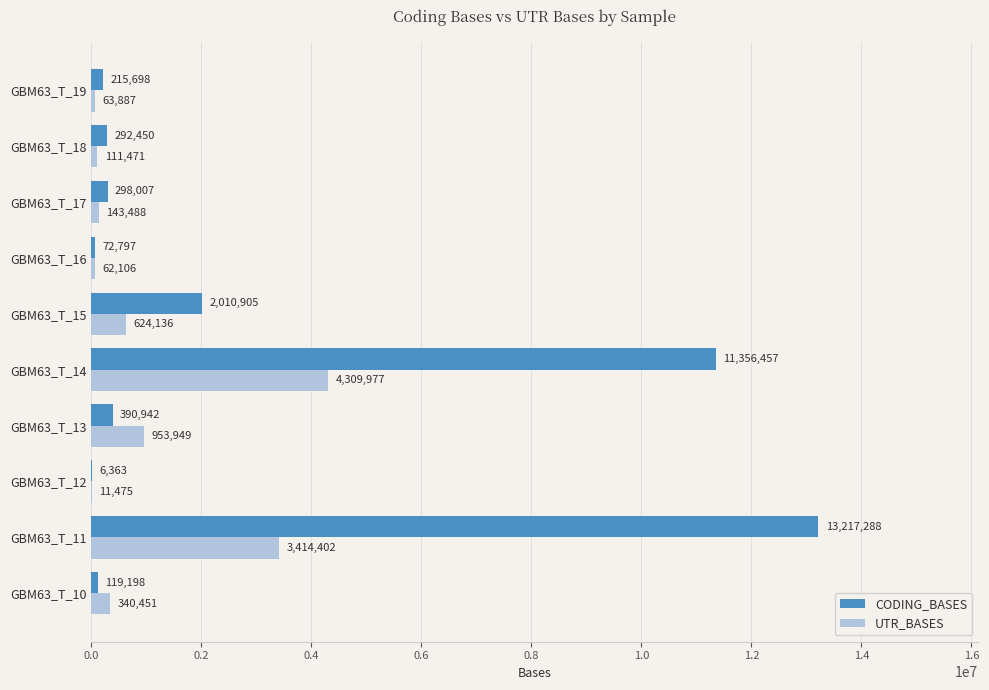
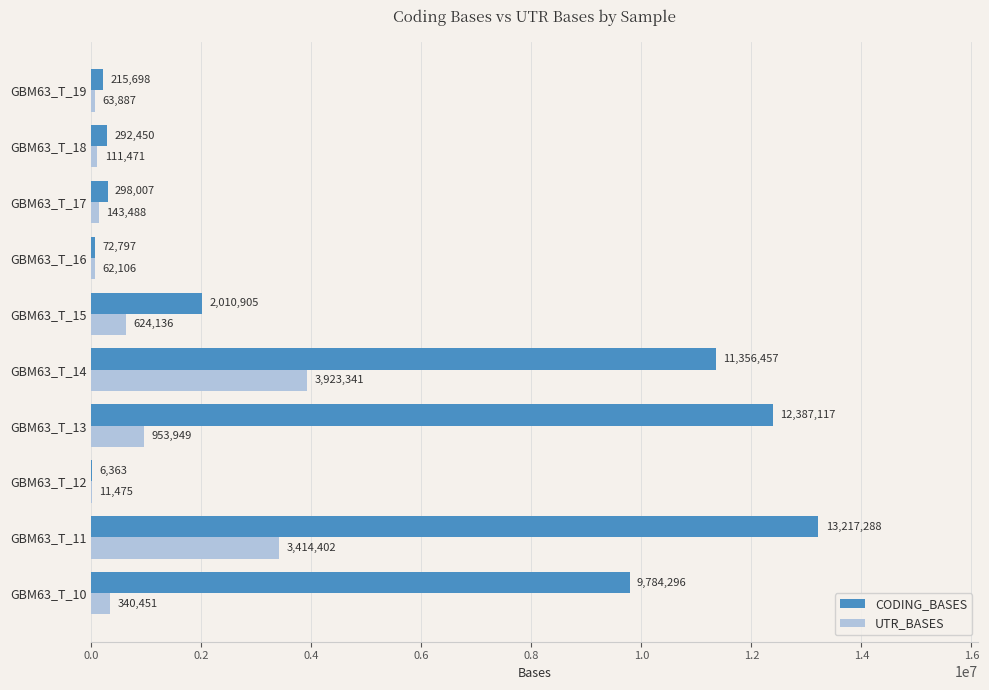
UTR_BASES, GBM63_T_14: 4,309,977 -> 3,923,341
CODING_BASES, GBM63_T_13: 390,942 -> 12,387,117
CODING_BASES, GBM63_T_10: 119,198 -> 9,784,296
